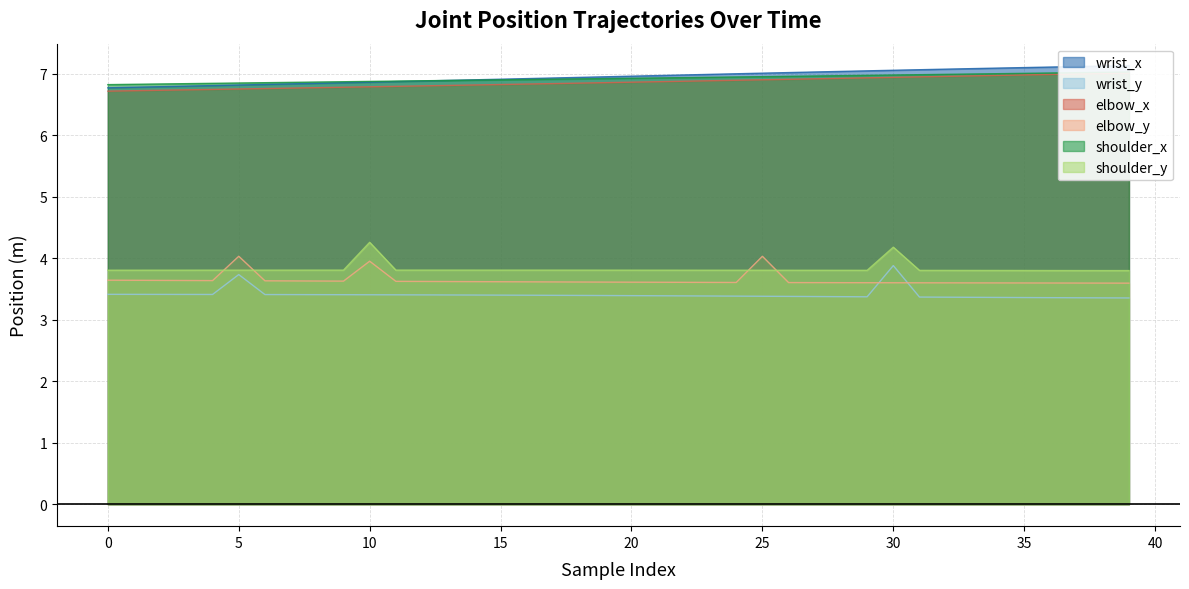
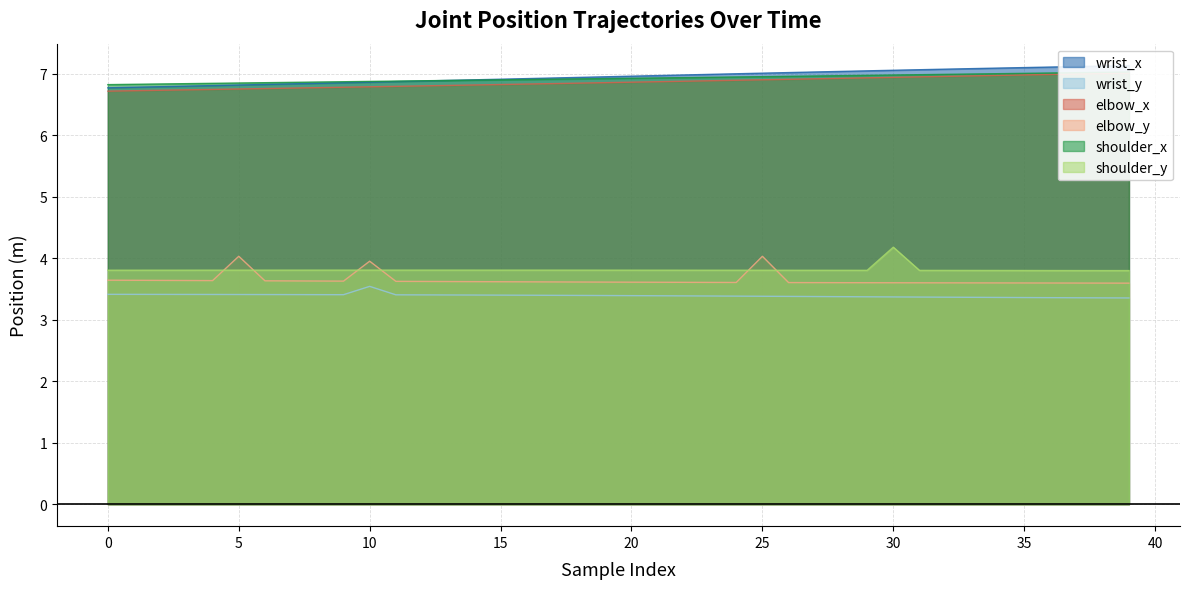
wrist_y, 5: 3.7 -> 3.4
wrist_y, 10: 3.4 -> 3.5
shoulder_y, 10: 4.3 -> 3.8
wrist_y, 30: 3.9 -> 3.4
